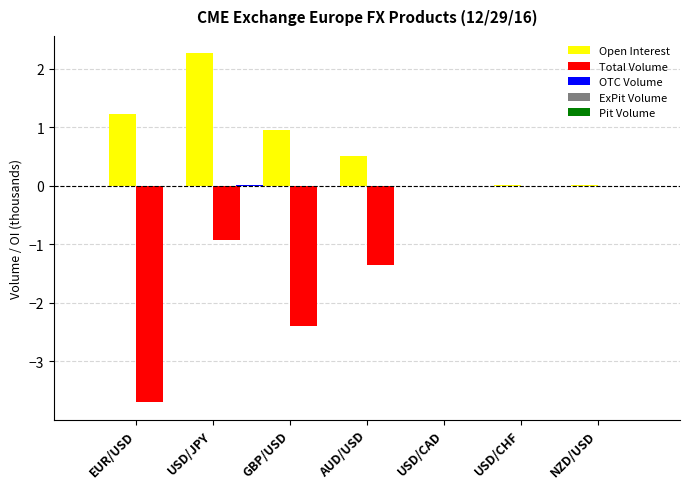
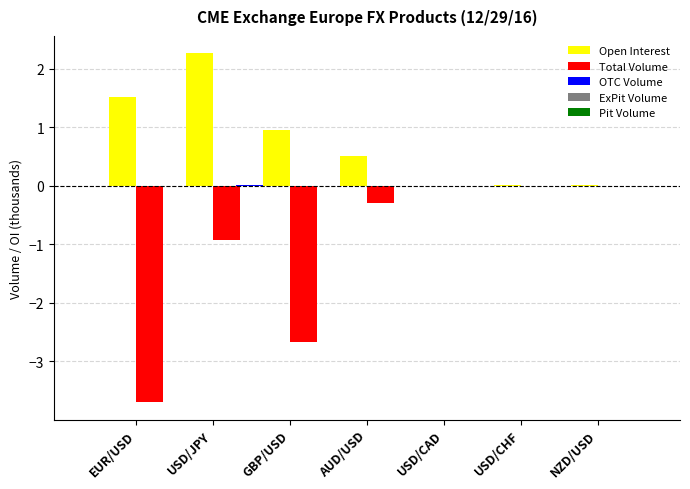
Open Interest, EUR/USD: 1.2 -> 1.5
Total Volume, GBP/USD: -2.4 -> -2.7
Total Volume, AUD/USD: -1.4 -> -0.3
